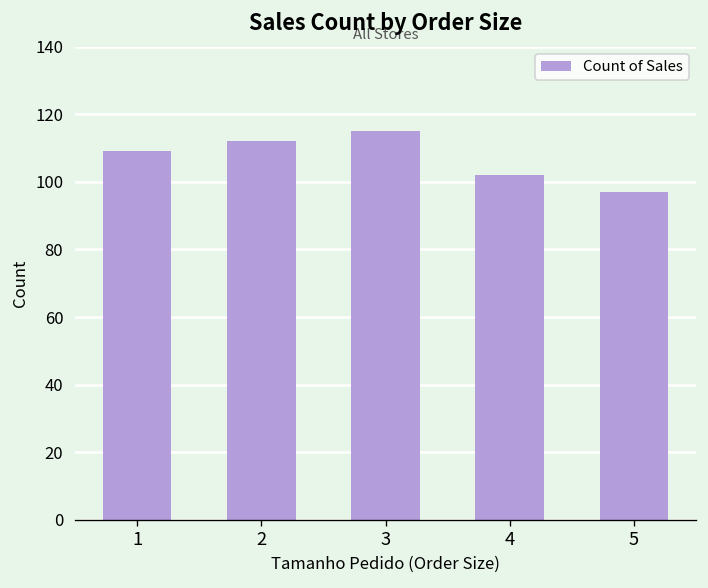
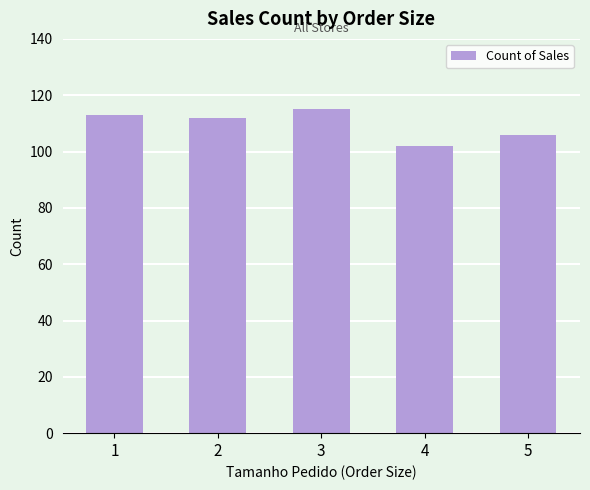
1: 109 -> 113
5: 97 -> 106
